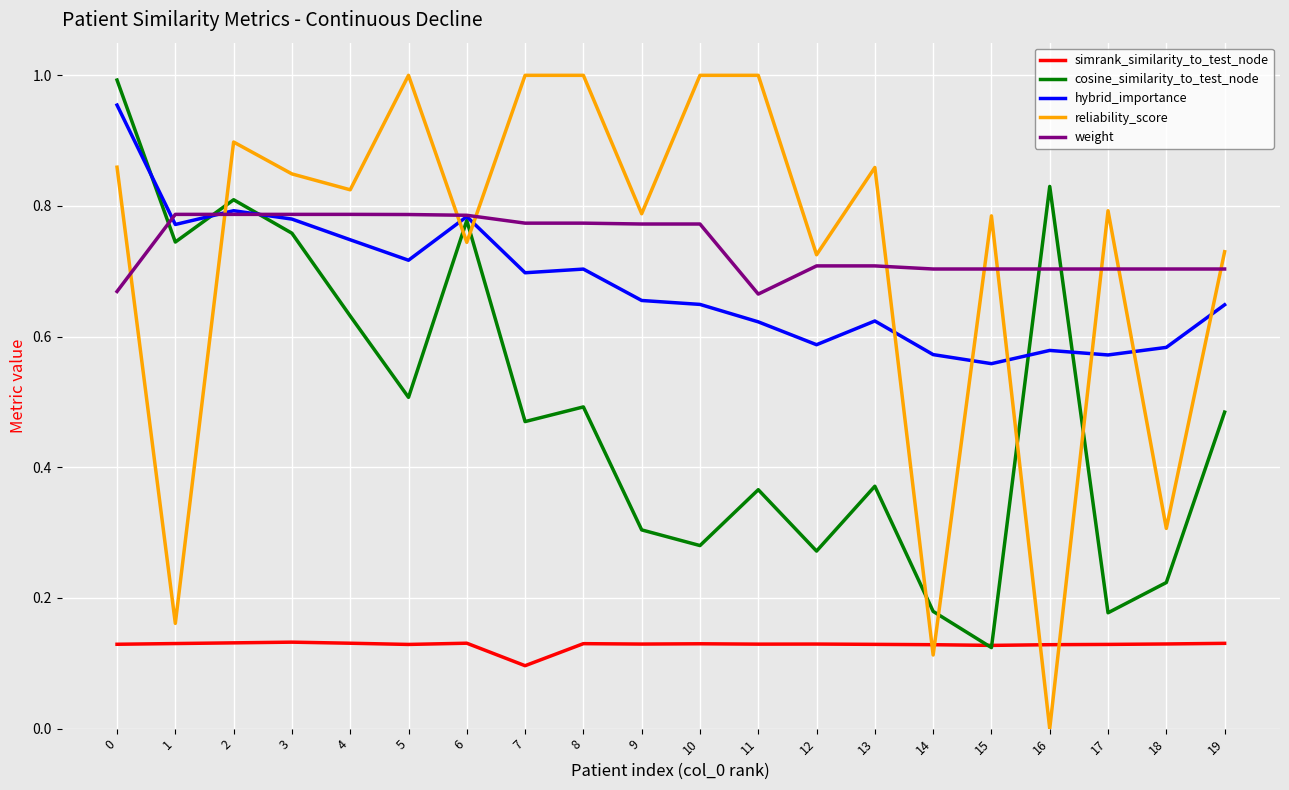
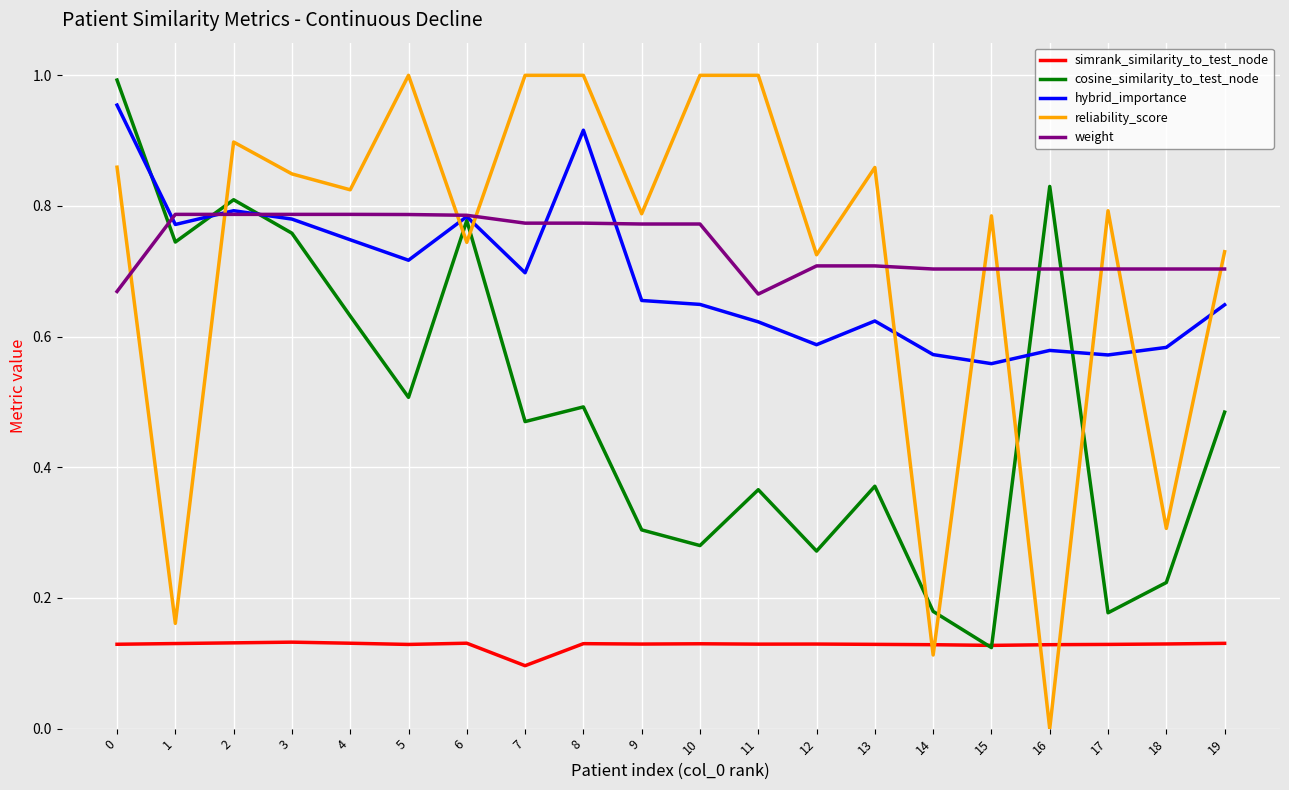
hybrid_importance, 8: 0.70 -> 0.92
